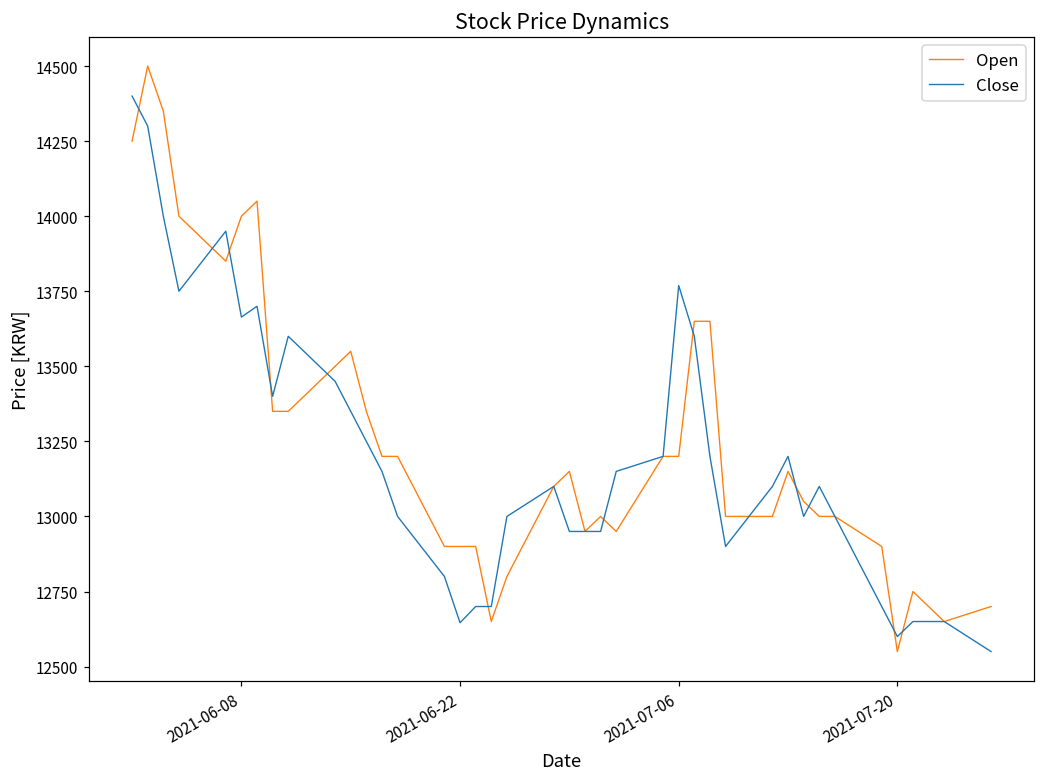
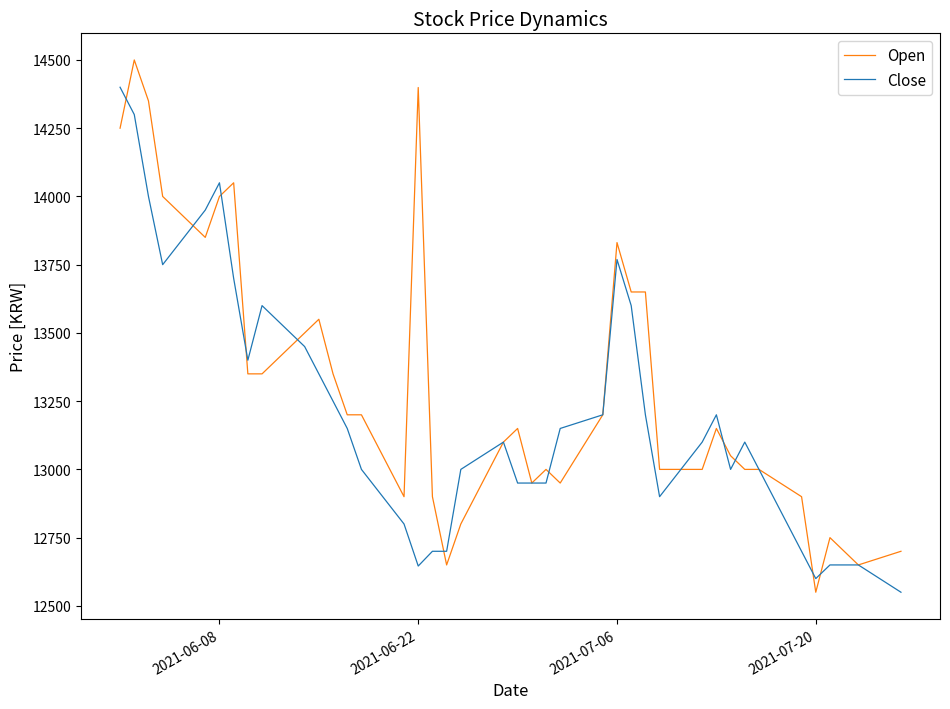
Close, 2021-06-08: 13660 -> 14050
Open, 2021-06-22: 12900 -> 14400
Open, 2021-07-06: 13200 -> 13830
